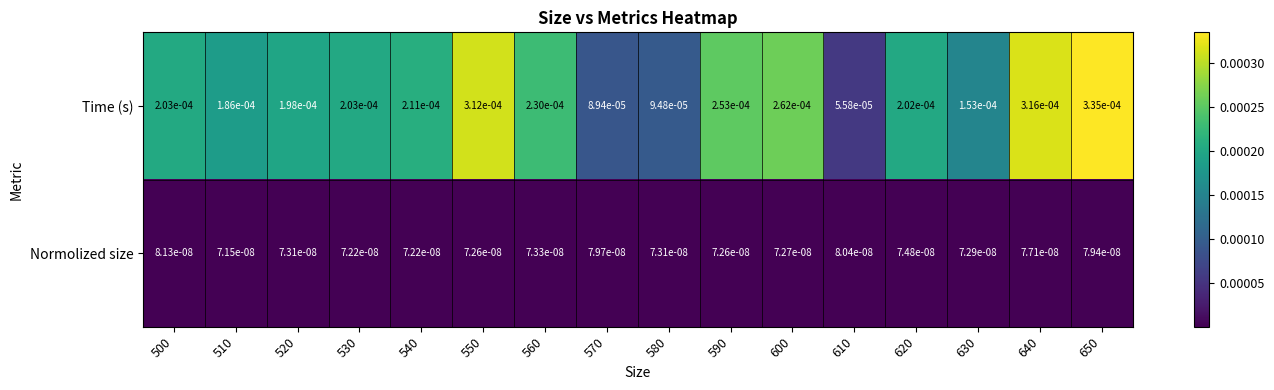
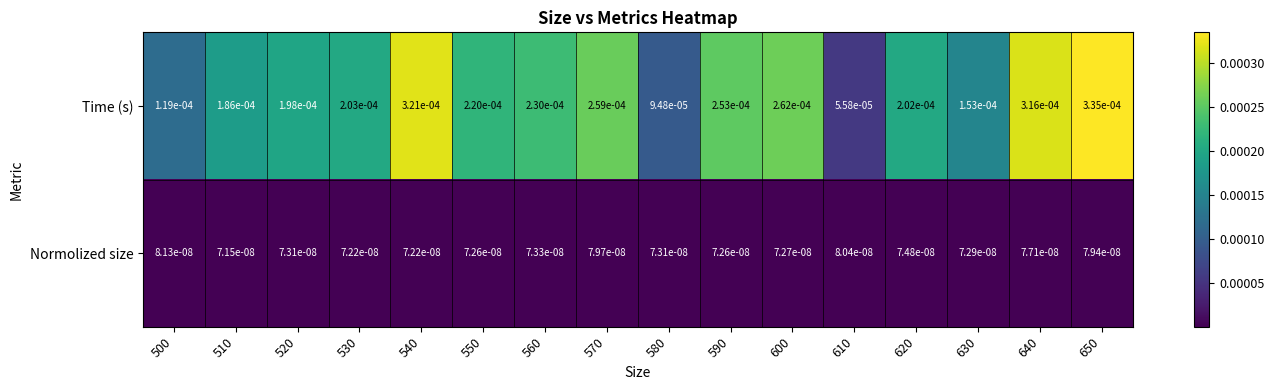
Time (s), 500: 2.03e-04 -> 1.19e-04
Time (s), 540: 2.11e-04 -> 3.21e-04
Time (s), 550: 3.12e-04 -> 2.20e-04
Time (s), 570: 8.94e-05 -> 2.59e-04
